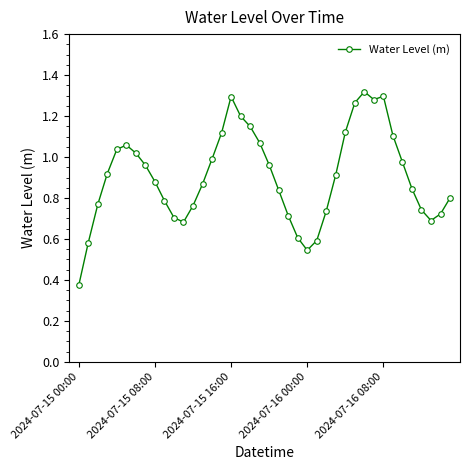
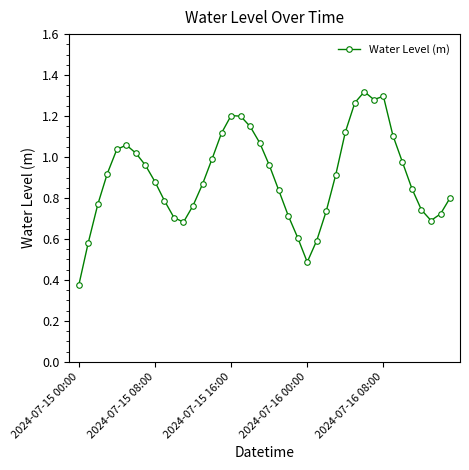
2024-07-15 16:00: 1.30 -> 1.20
2024-07-16 00:00: 0.54 -> 0.49
